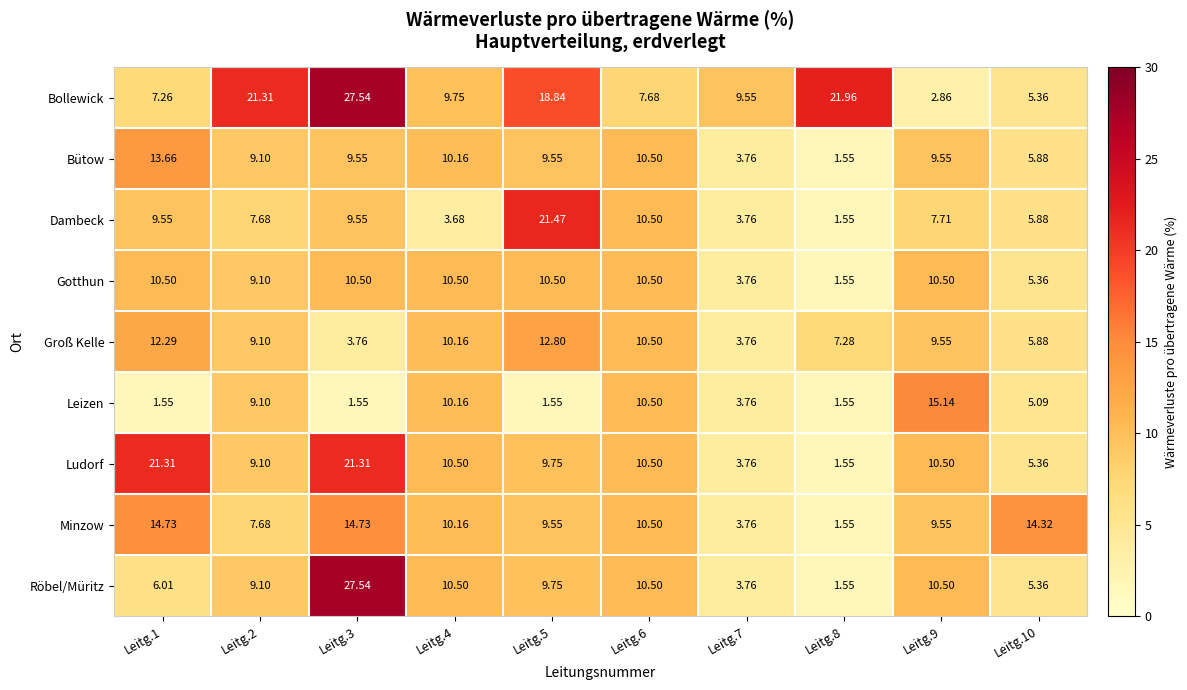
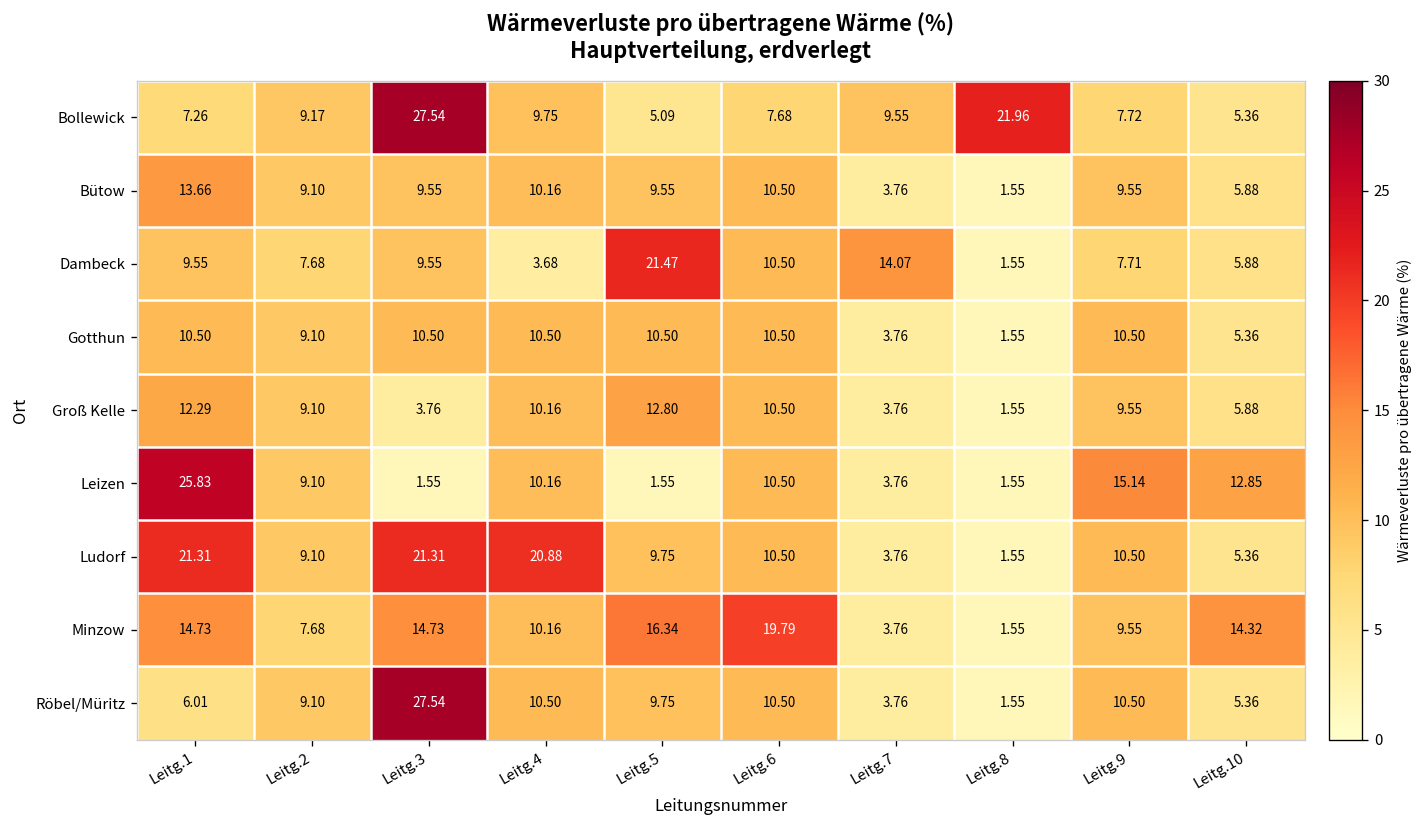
Bollewick, Leitg.2: 21.31 -> 9.17
Bollewick, Leitg.5: 18.84 -> 5.09
Bollewick, Leitg.9: 2.86 -> 7.72
Dambeck, Leitg.7: 3.76 -> 14.07
Groß Kelle, Leitg.8: 7.28 -> 1.55
Leizen, Leitg.1: 1.55 -> 25.83
Leizen, Leitg.10: 5.09 -> 12.85
Ludorf, Leitg.4: 10.50 -> 20.88
Minzow, Leitg.5: 9.55 -> 16.34
Minzow, Leitg.6: 10.50 -> 19.79
